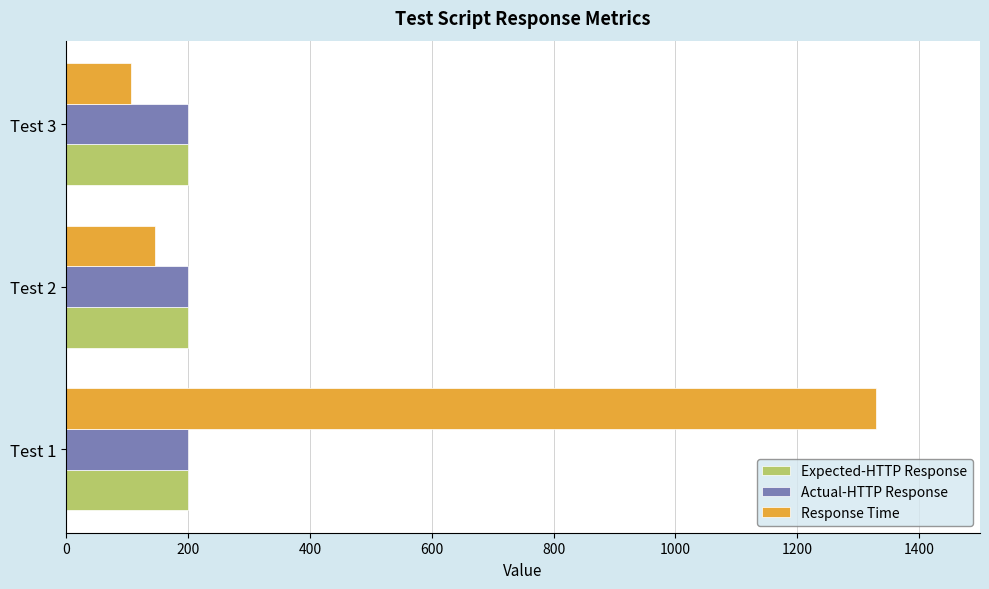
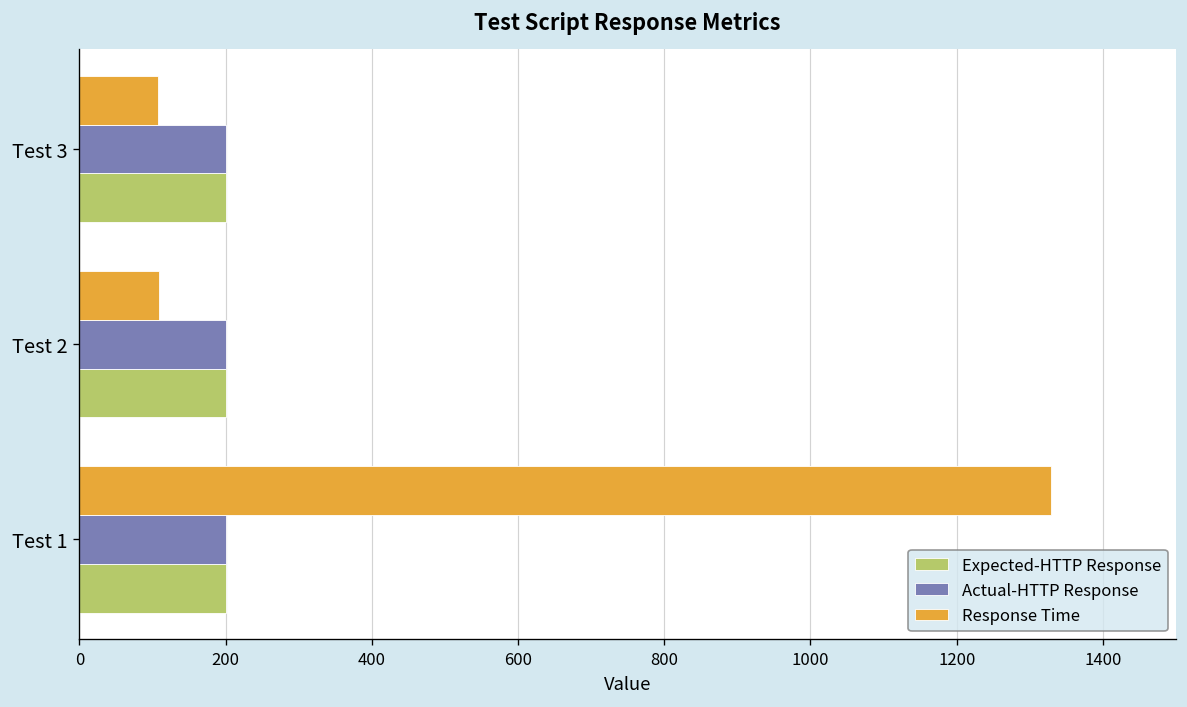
Response Time, Test 2: 150 -> 110
